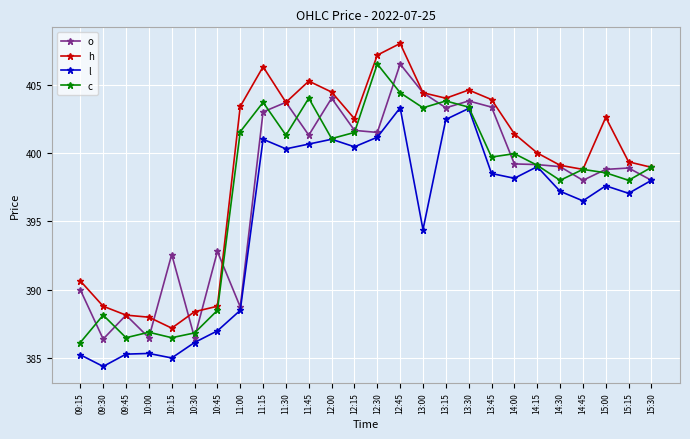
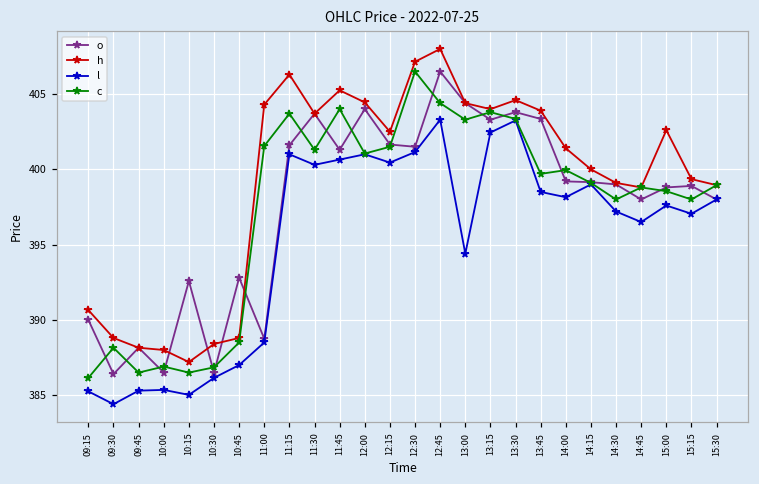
h, 11:00: 403.4 -> 404.3
o, 11:15: 403.0 -> 401.6
